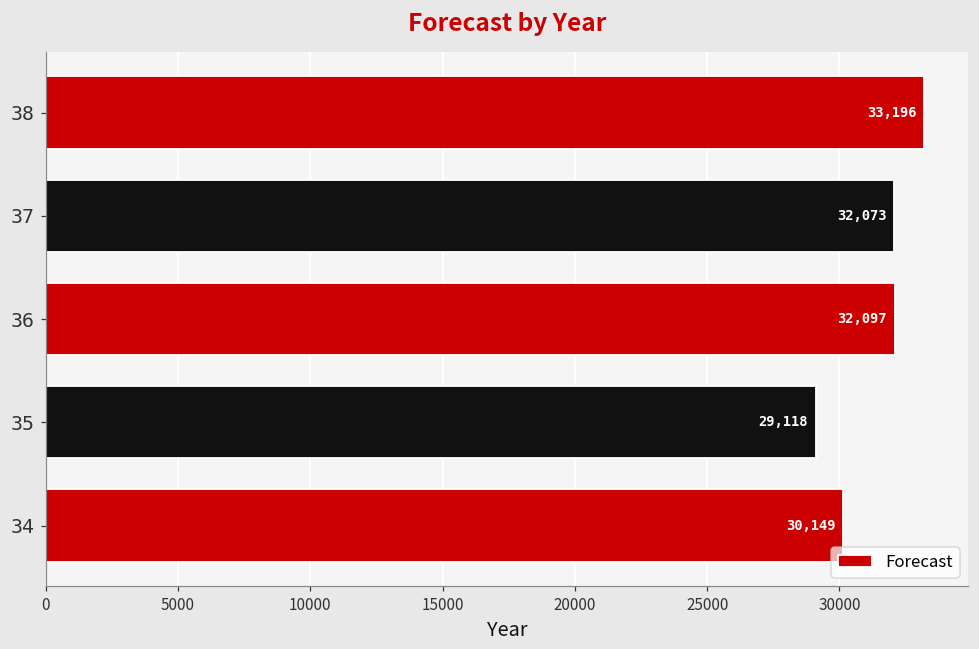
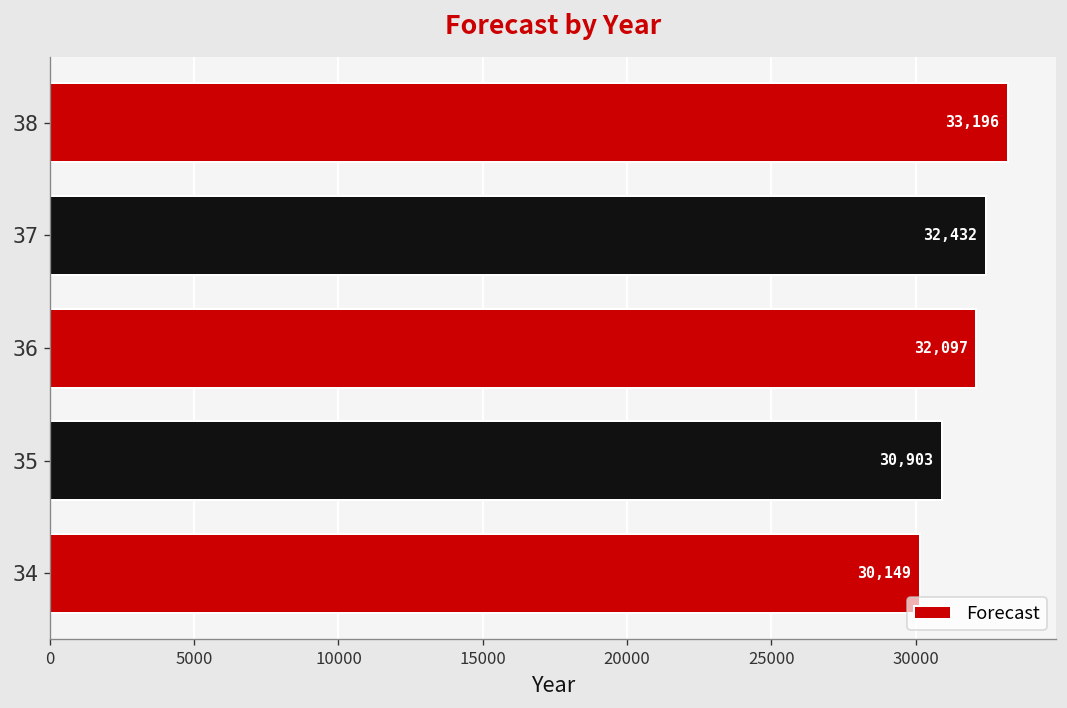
37: 32,073 -> 32,432
35: 29,118 -> 30,903
